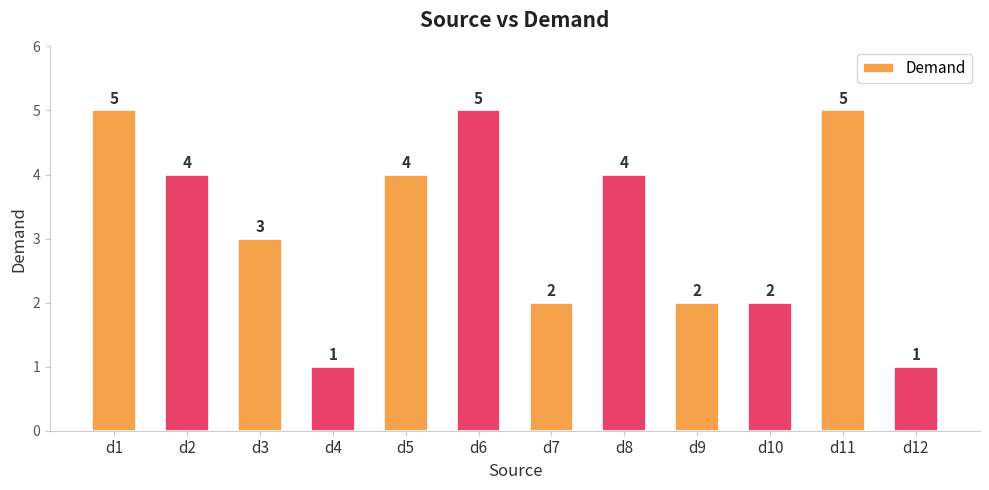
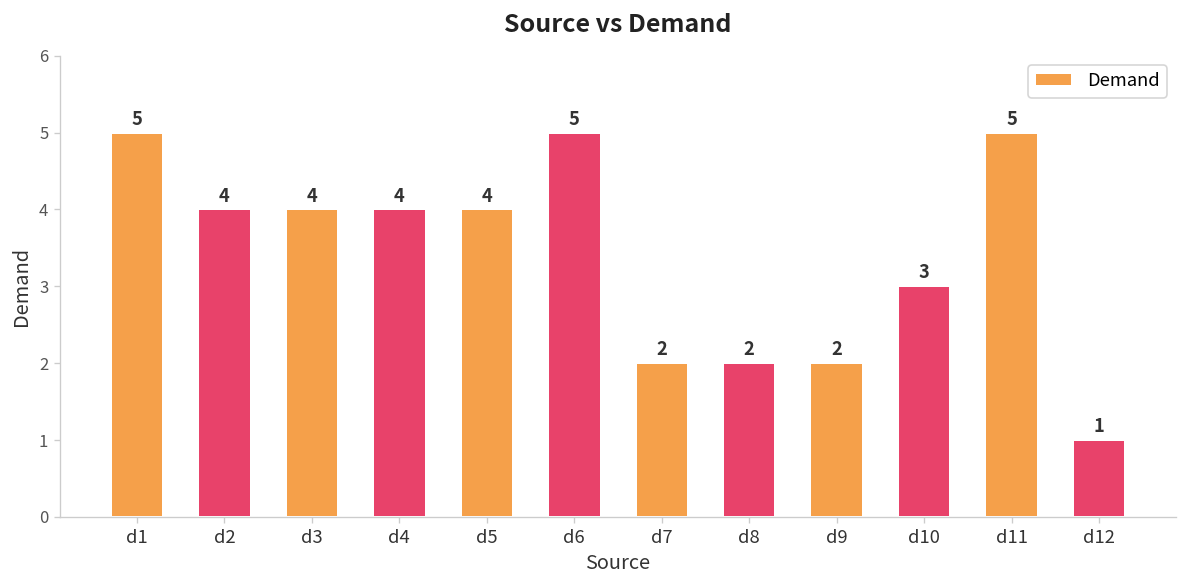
d3: 3 -> 4
d4: 1 -> 4
d8: 4 -> 2
d10: 2 -> 3
